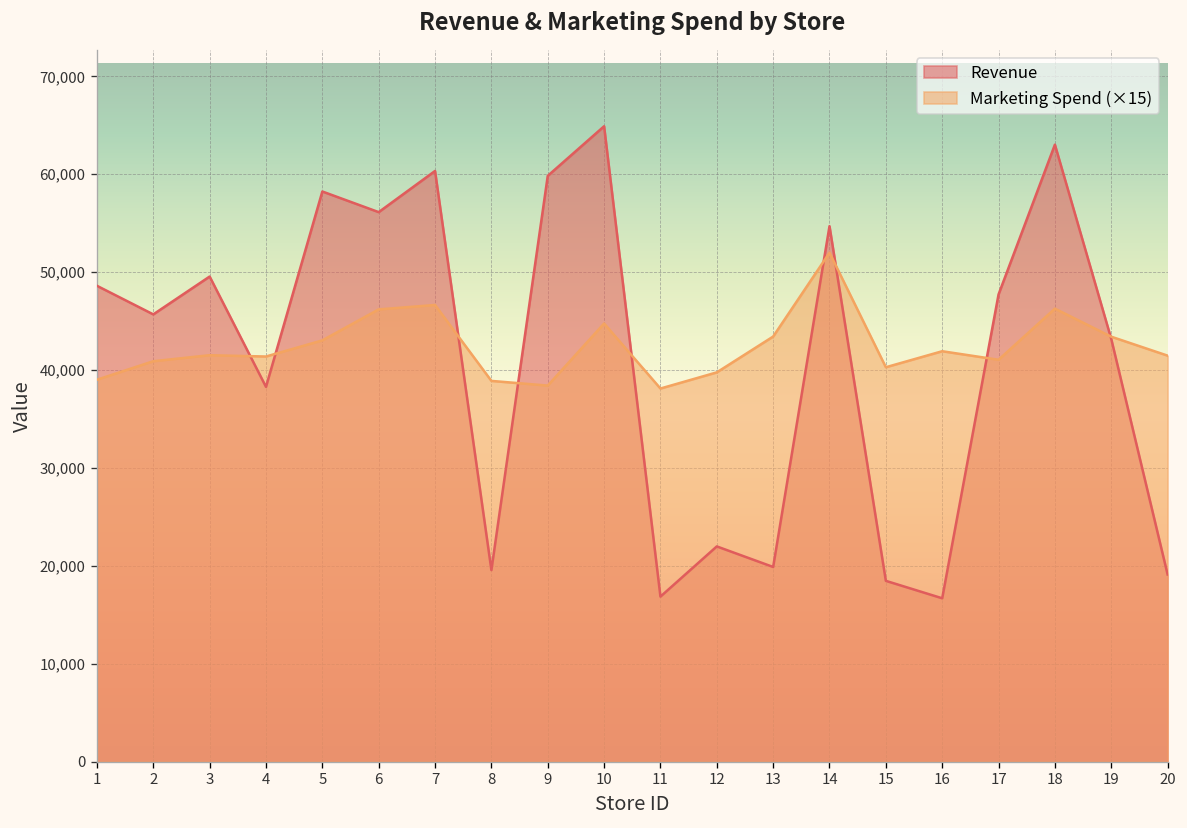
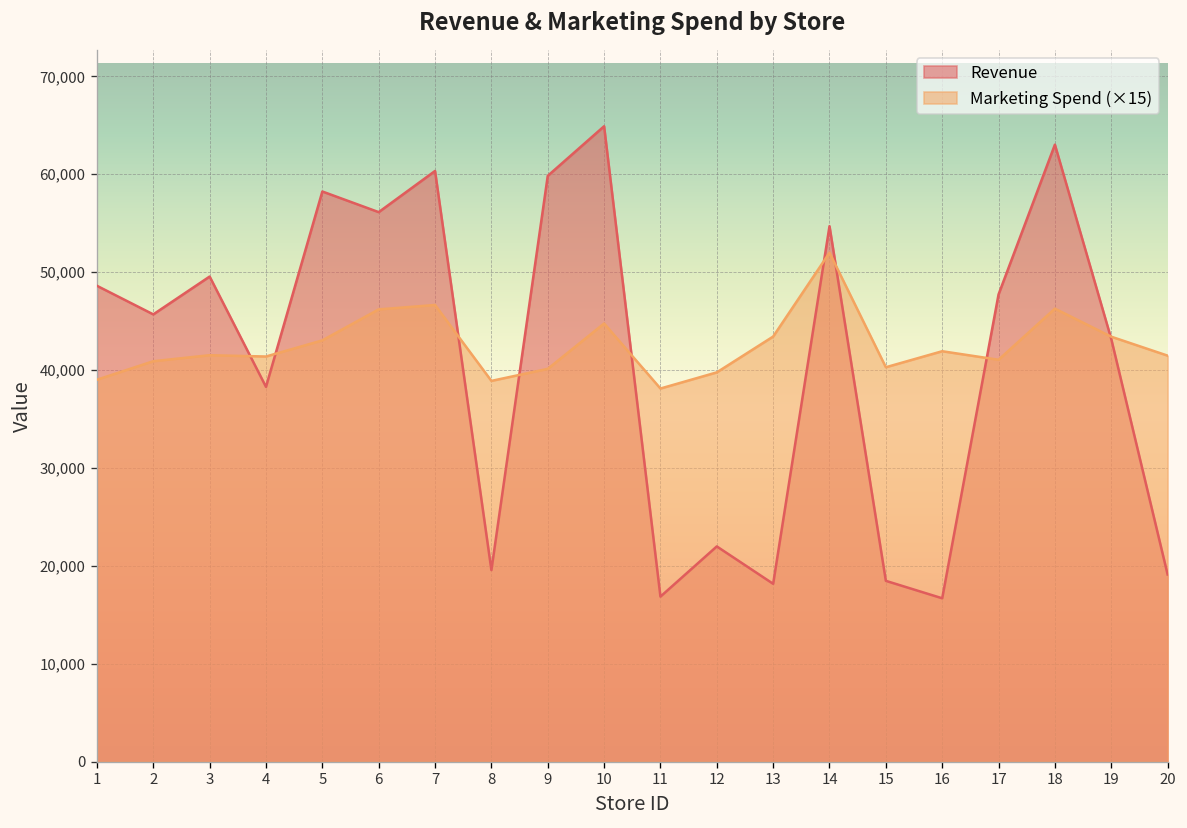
Marketing Spend (×15), 9: 38,000 -> 40,000
Revenue, 13: 20,000 -> 18,000
